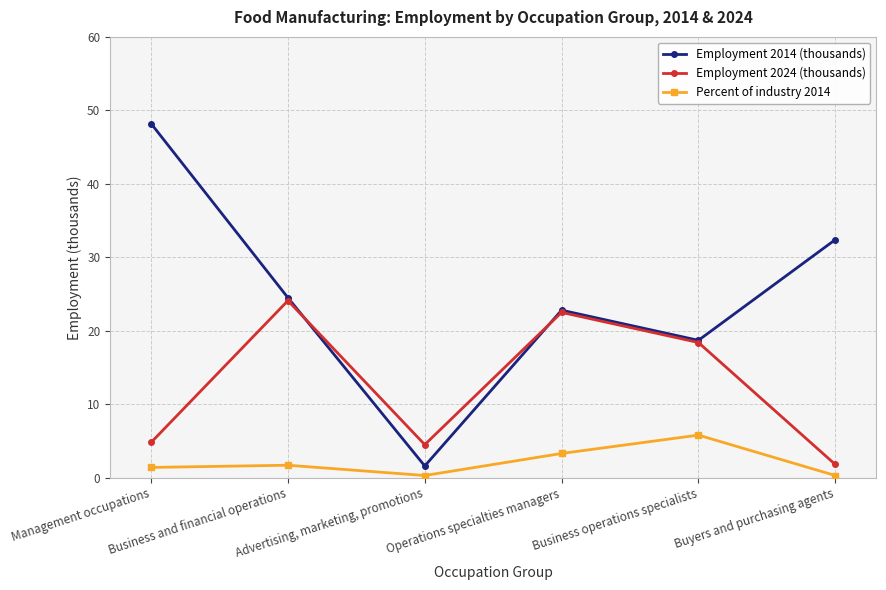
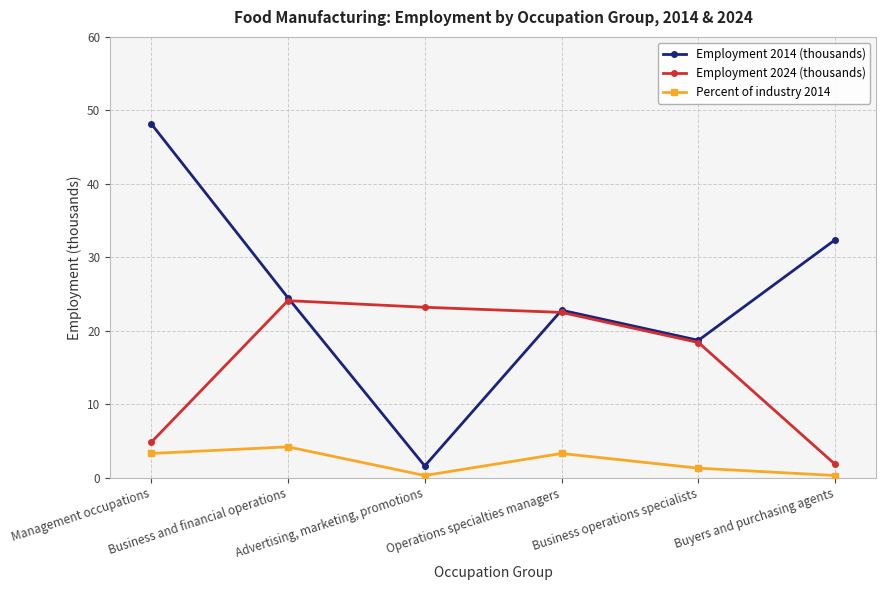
Percent of industry 2014, Management occupations: 1 -> 3
Percent of industry 2014, Business and financial operations: 2 -> 4
Employment 2024 (thousands), Advertising, marketing, promotions: 5 -> 23
Percent of industry 2014, Business operations specialists: 6 -> 1
